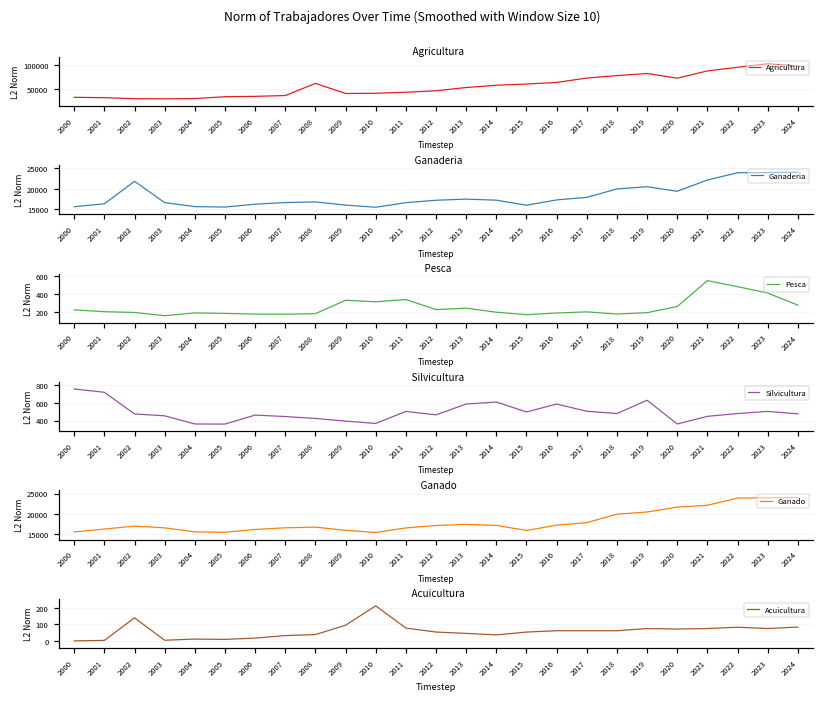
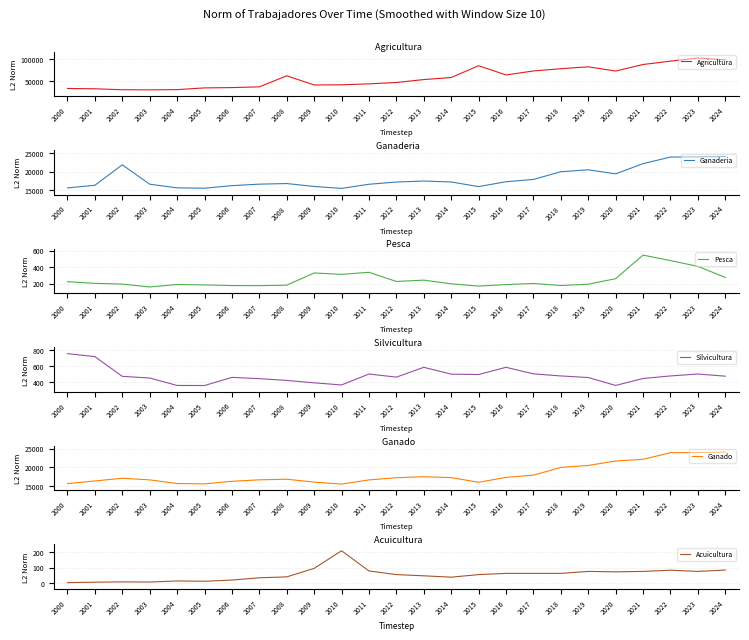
Agricultura, 2015: 60000 -> 80000
Silvicultura, 2014: 600 -> 500
Silvicultura, 2019: 600 -> 500
Acuicultura, 2002: 140 -> 10
